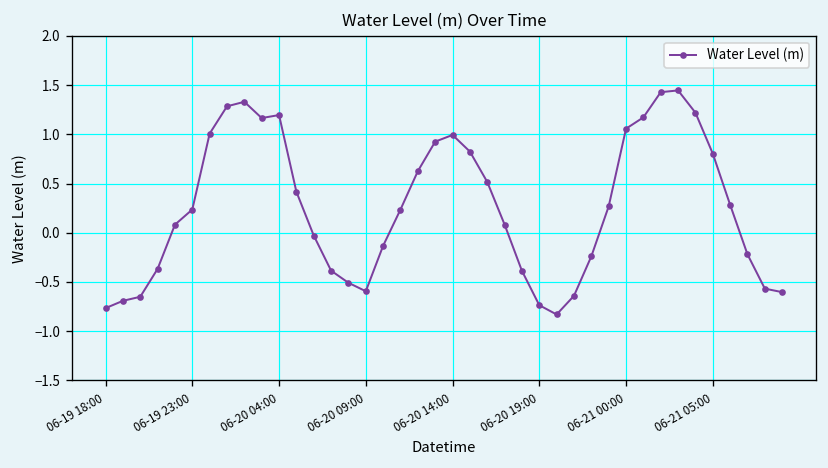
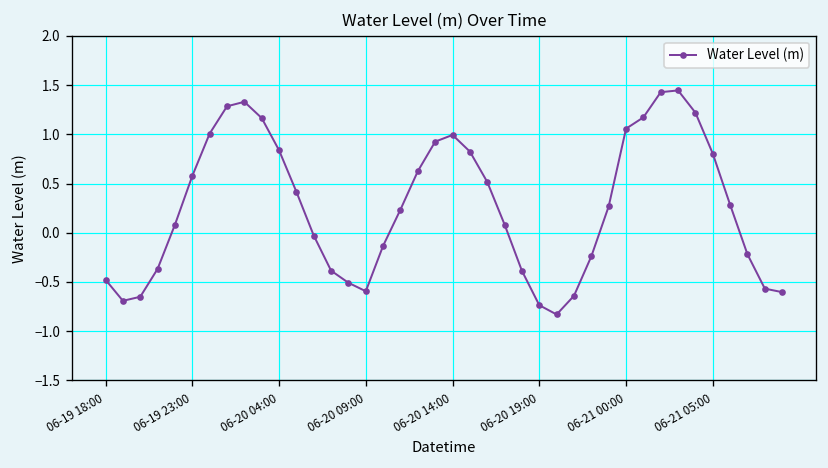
06-19 18:00: -0.8 -> -0.5
06-19 23:00: 0.2 -> 0.6
06-20 04:00: 1.2 -> 0.8
